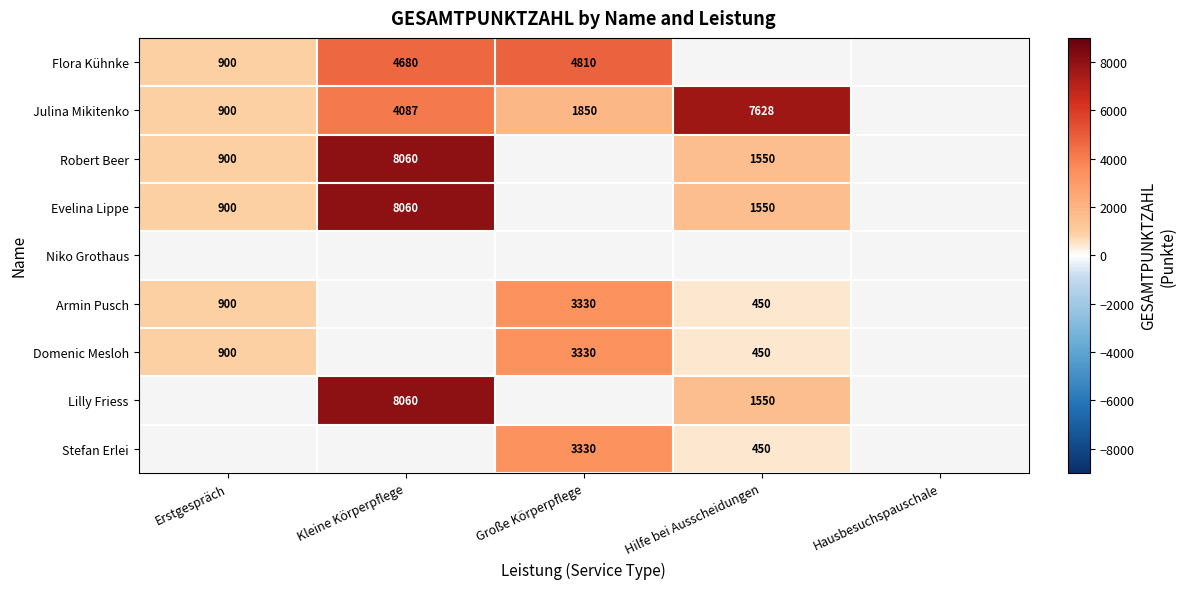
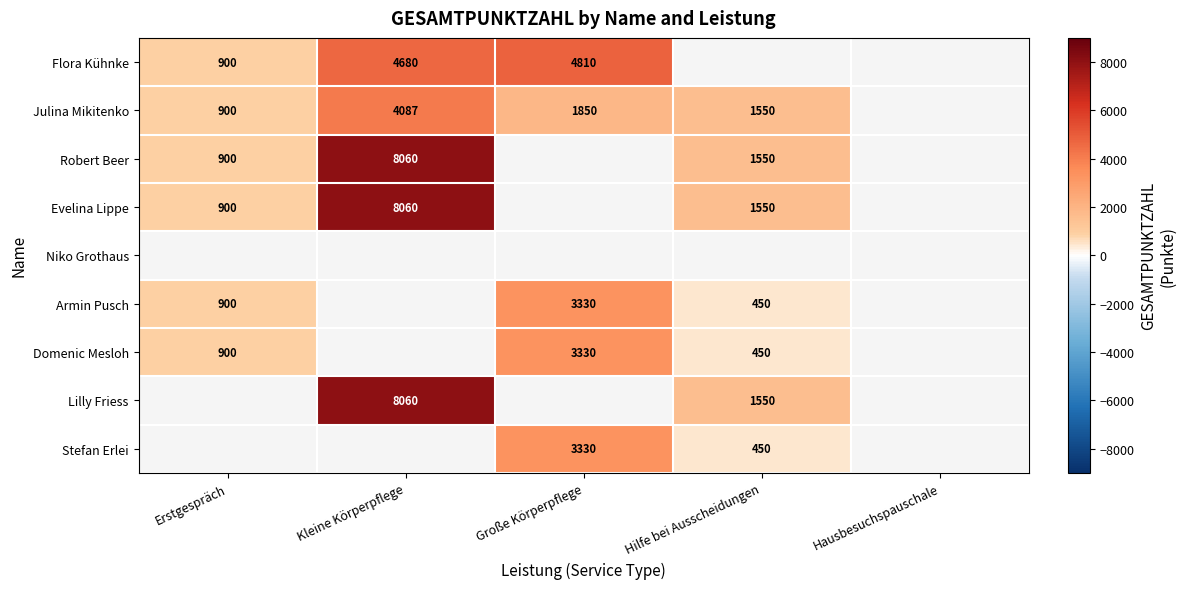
Julina Mikitenko, Hilfe bei Ausscheidungen: 7628 -> 1550
